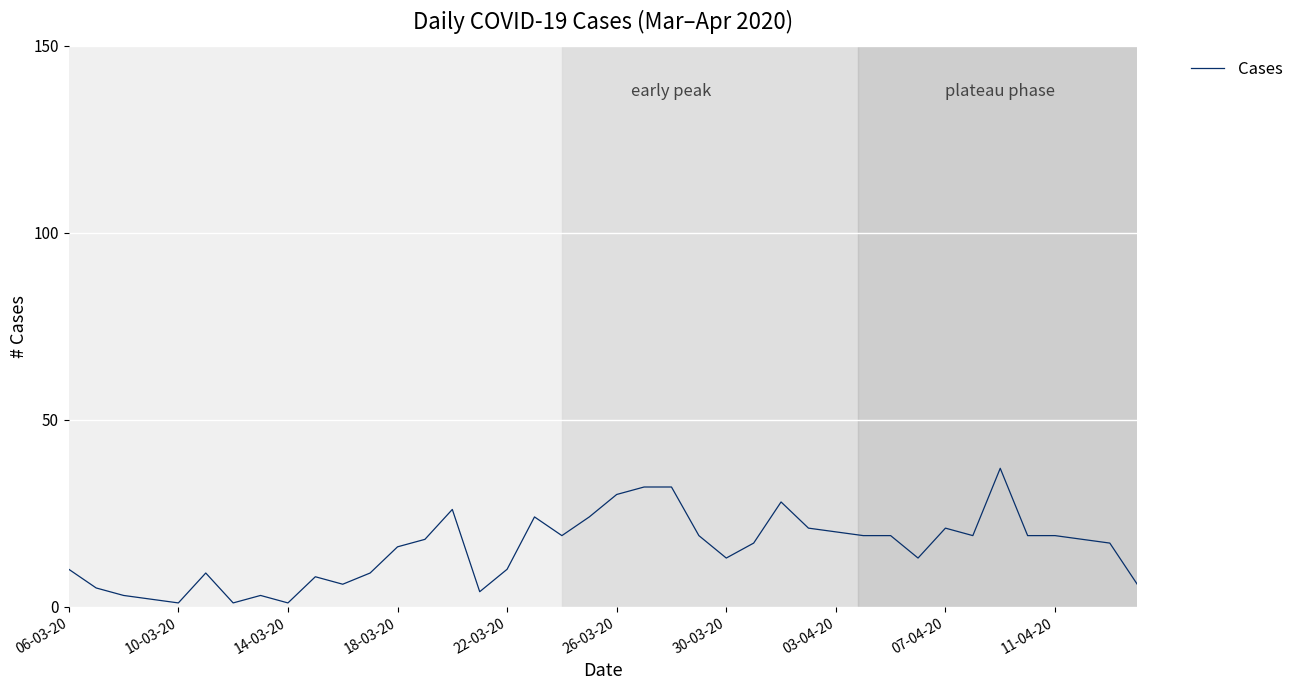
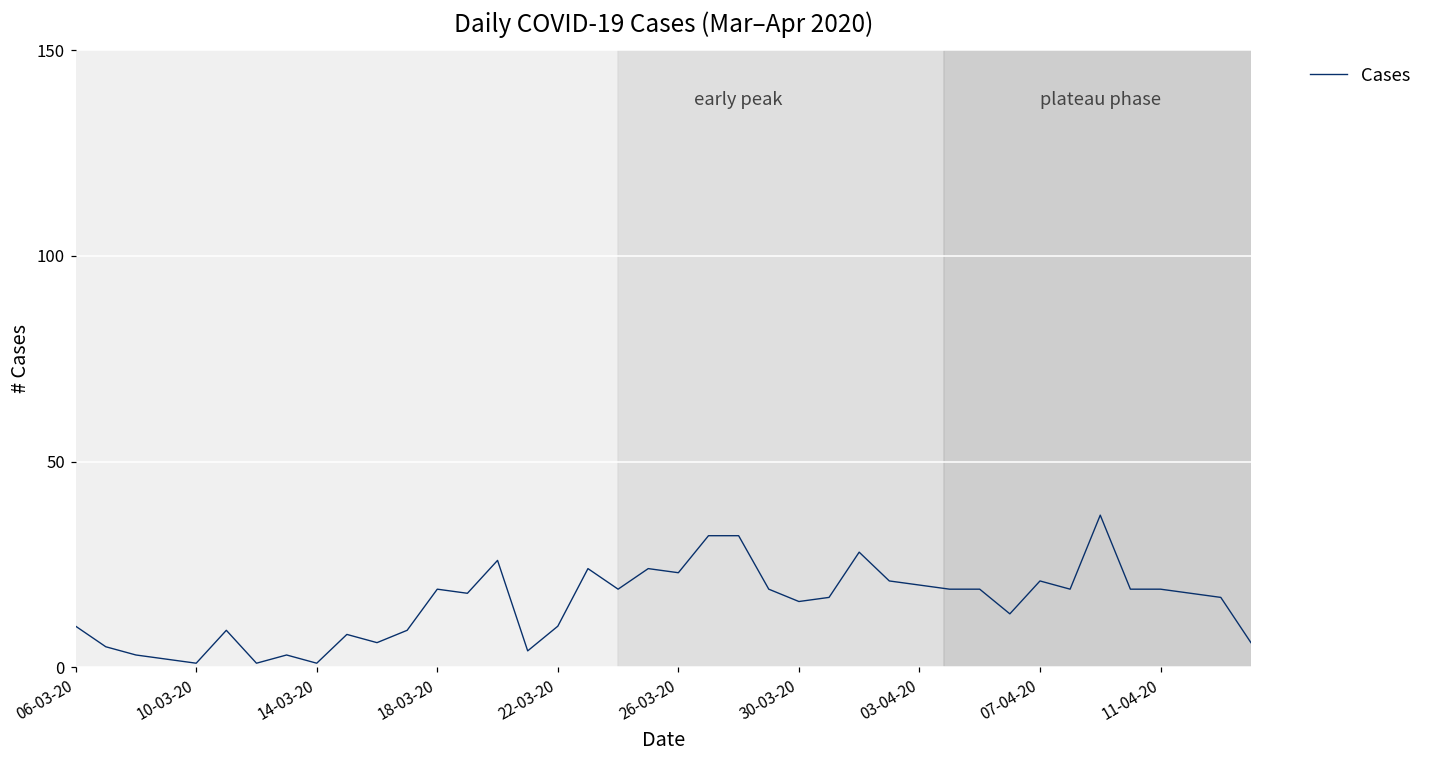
18-03-20: 16 -> 19
26-03-20: 30 -> 23
30-03-20: 13 -> 16
